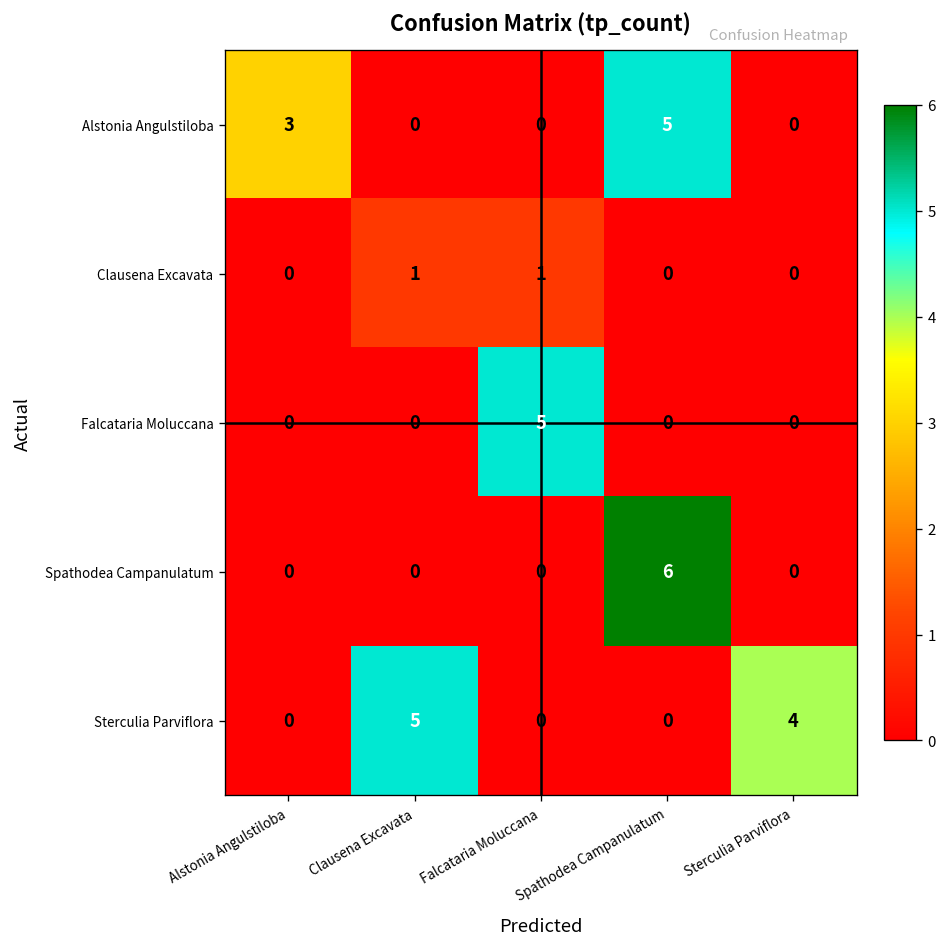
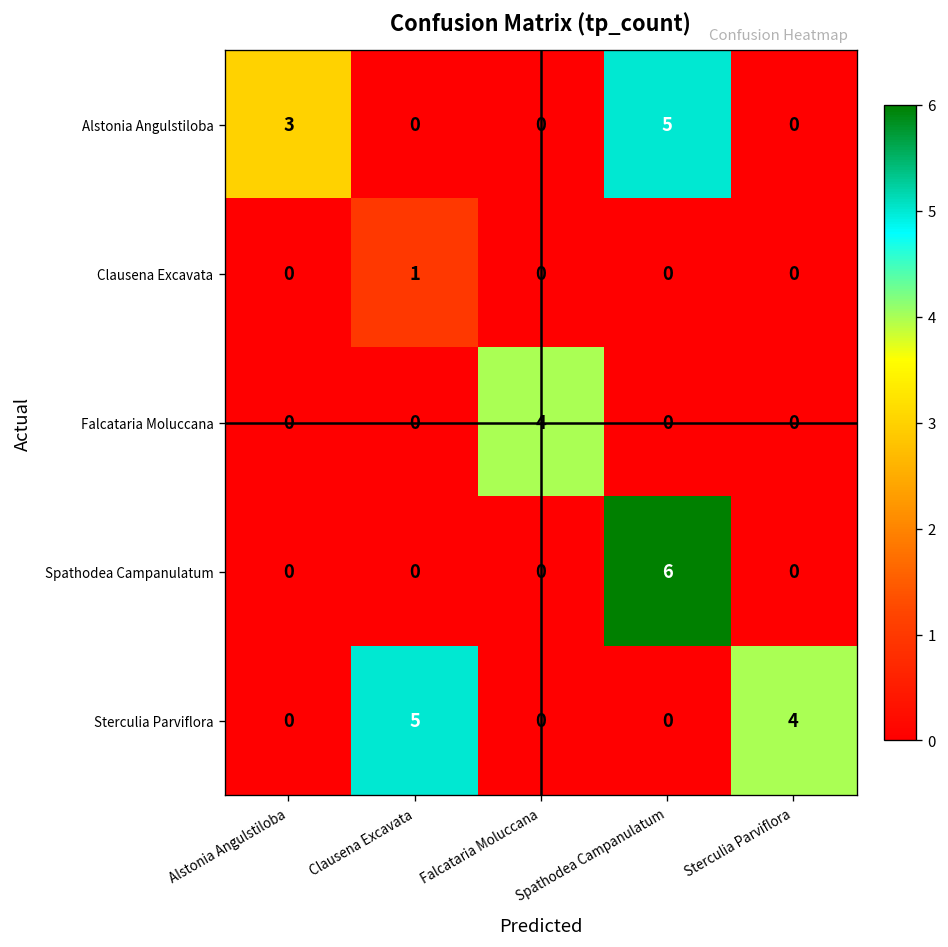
Clausena Excavata, Falcataria Moluccana: 1 -> 0
Falcataria Moluccana, Falcataria Moluccana: 5 -> 4
